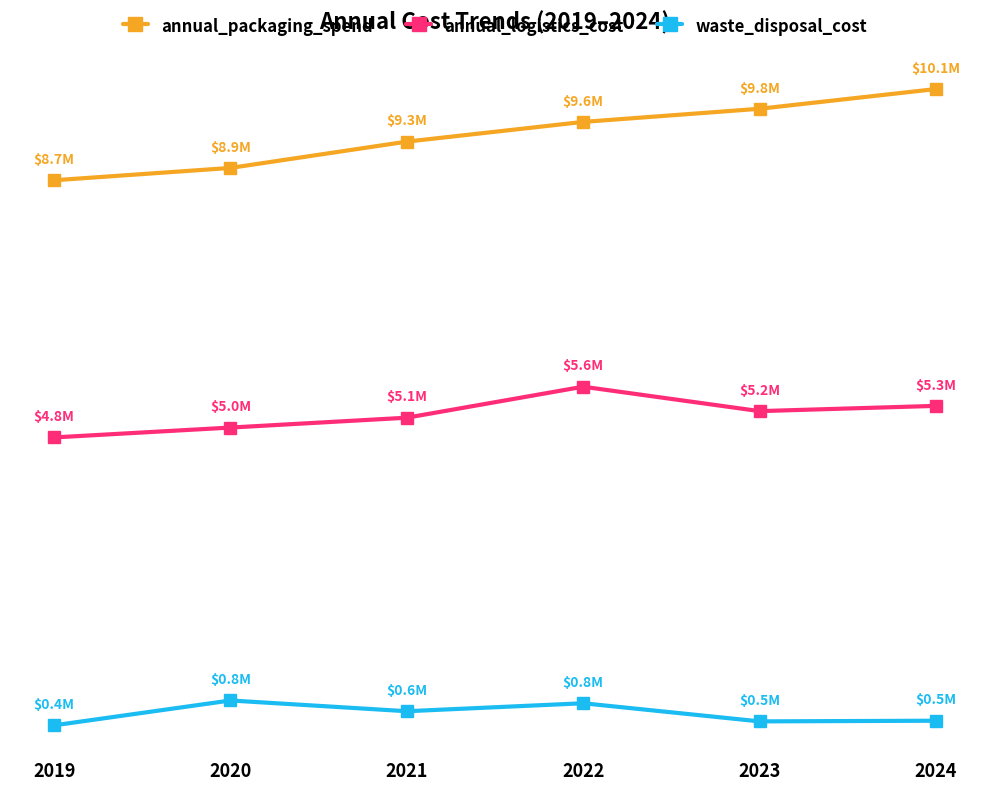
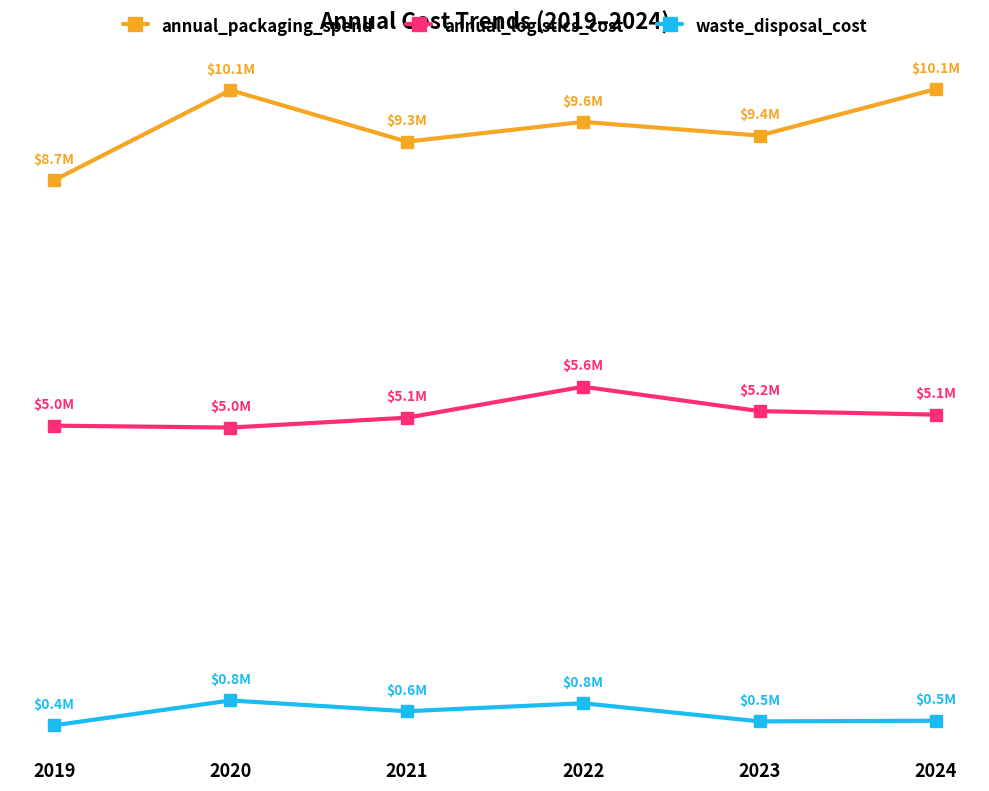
annual_logistics_cost, 2019: $4.8M -> $5.0M
annual_packaging_spend, 2020: $8.9M -> $10.1M
annual_packaging_spend, 2023: $9.8M -> $9.4M
annual_logistics_cost, 2024: $5.3M -> $5.1M
